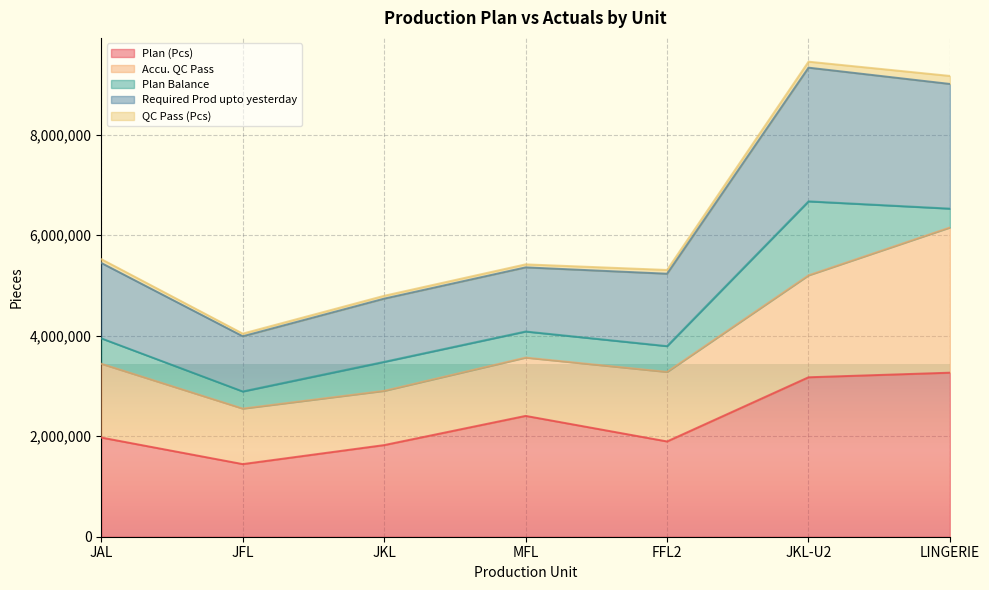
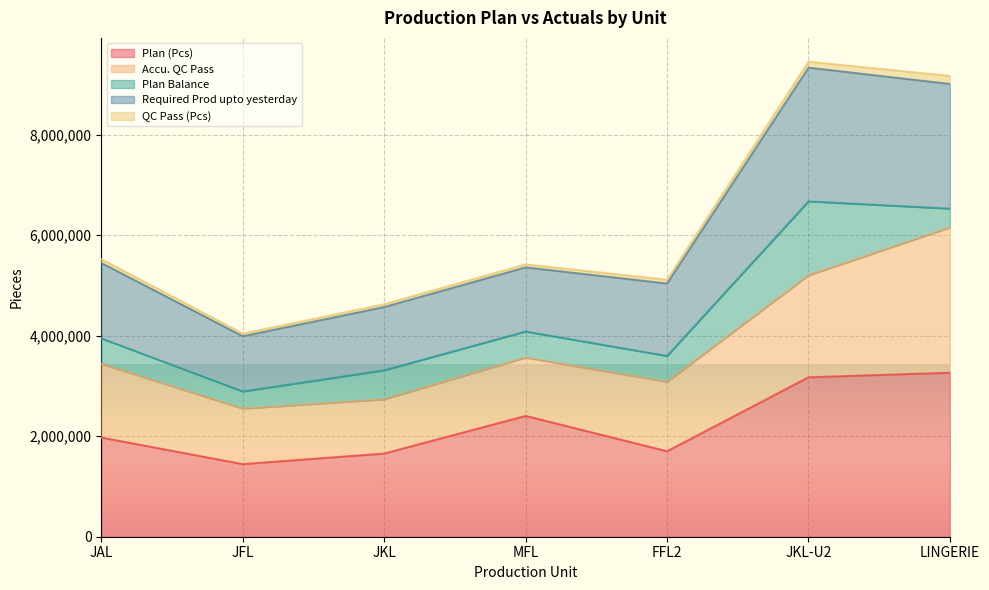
Plan (Pcs), JKL: 1,800,000 -> 1,700,000
Plan (Pcs), FFL2: 1,900,000 -> 1,700,000
